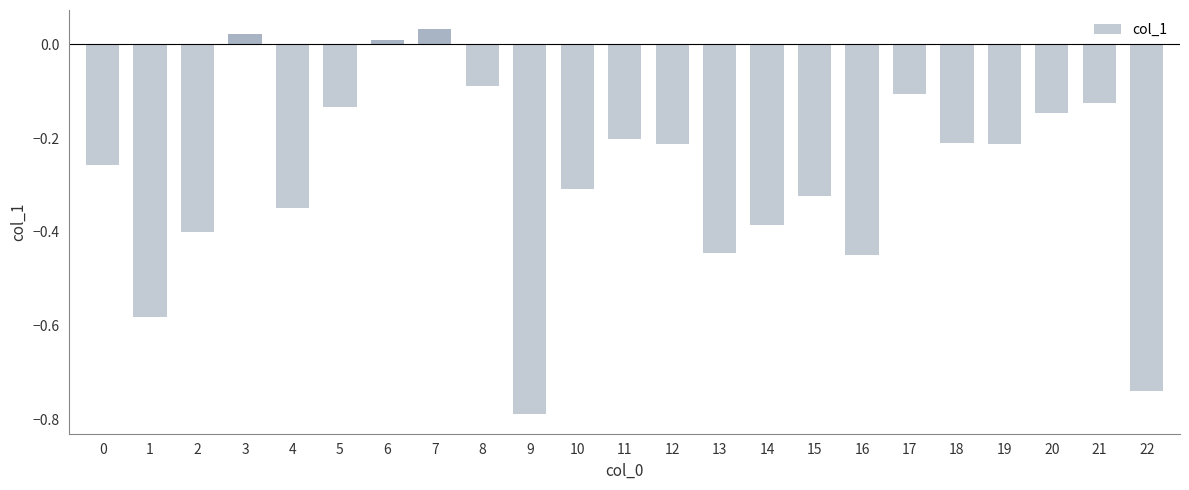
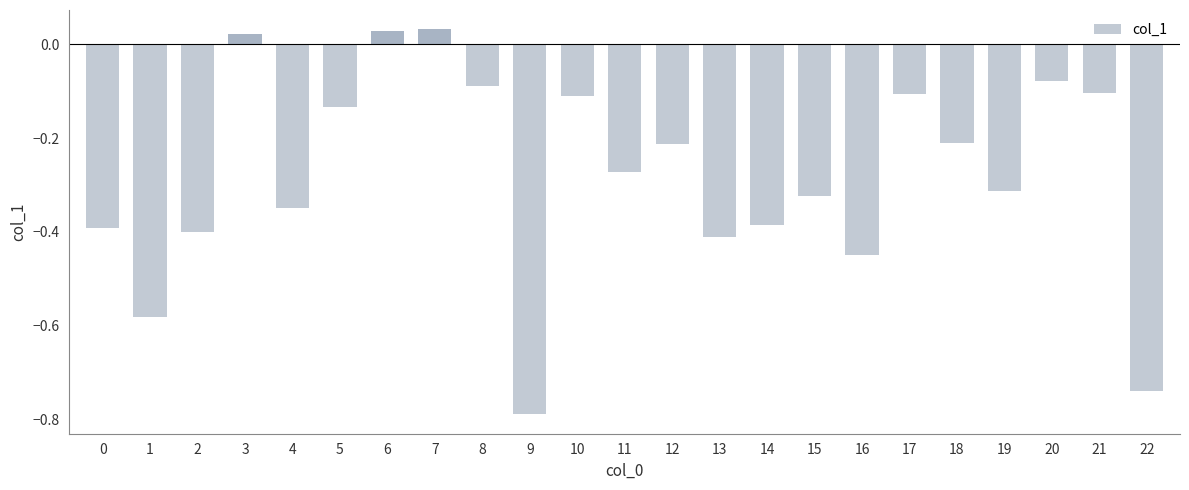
0: -0.26 -> -0.39
6: 0.01 -> 0.03
10: -0.31 -> -0.11
11: -0.20 -> -0.27
13: -0.44 -> -0.41
19: -0.21 -> -0.31
20: -0.15 -> -0.08
21: -0.13 -> -0.10
